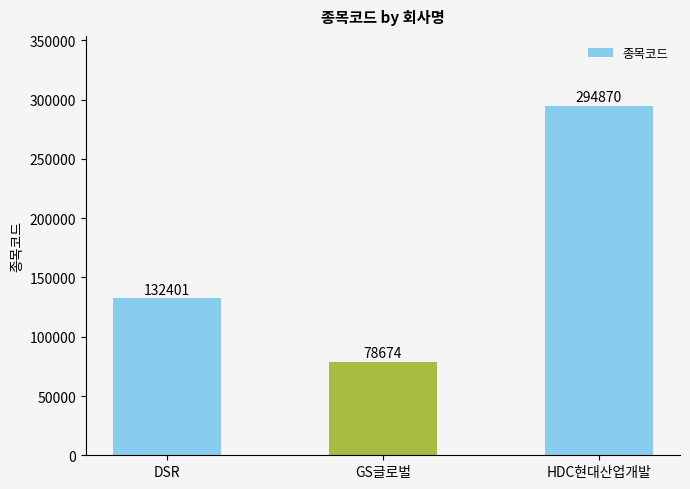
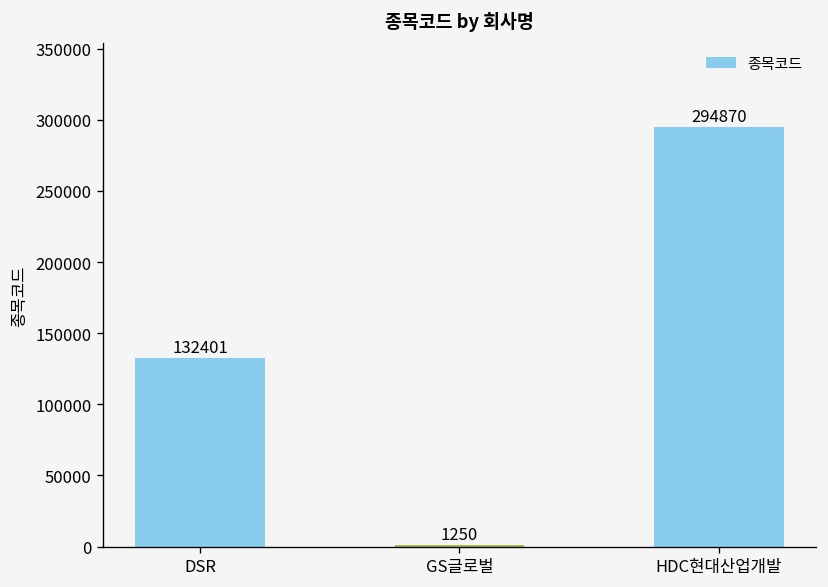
GS글로벌: 78674 -> 1250
